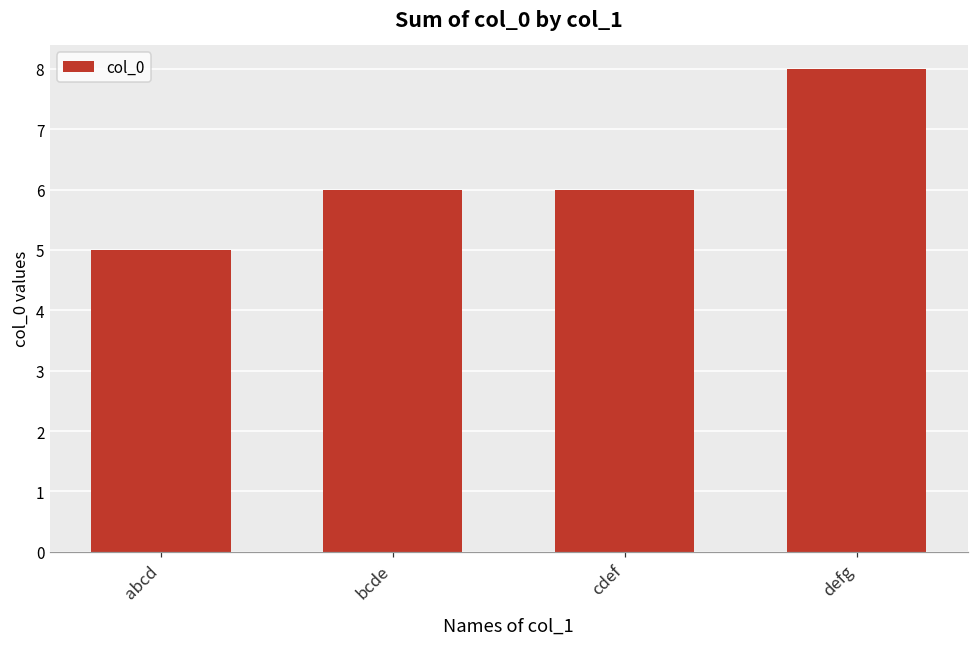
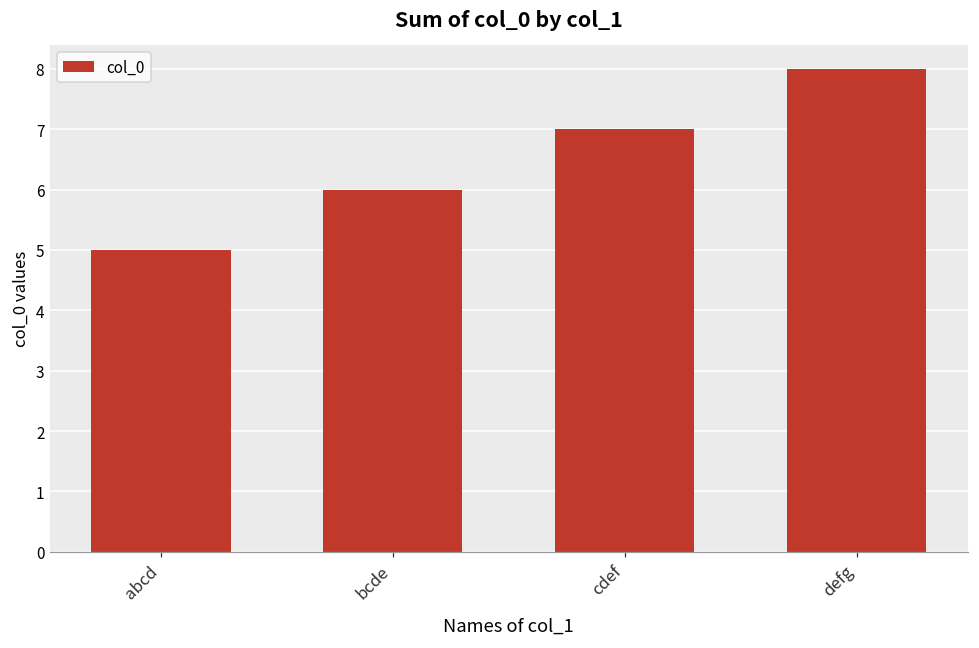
cdef: 6 -> 7
